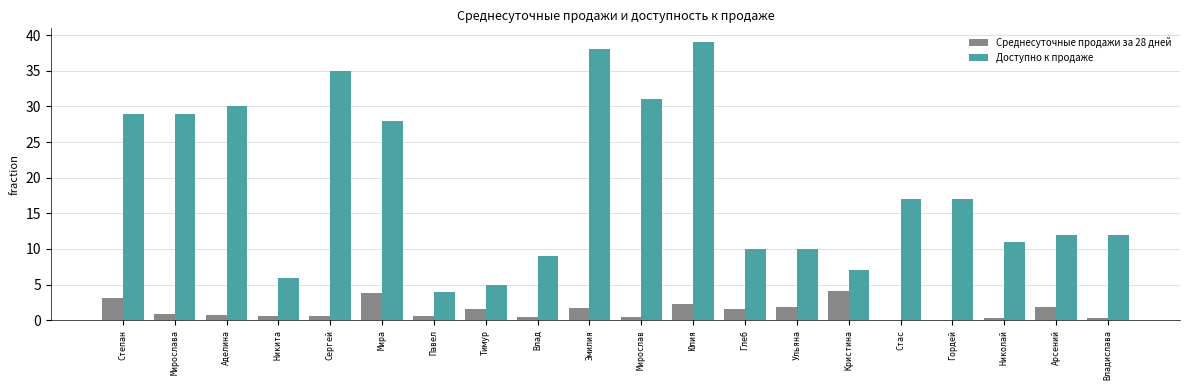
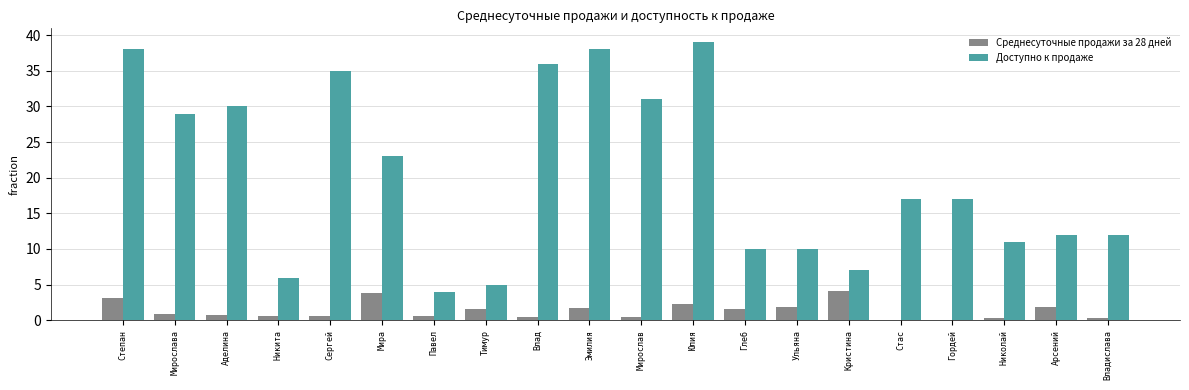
Доступно к продаже, Степан: 29 -> 38
Доступно к продаже, Мира: 28 -> 23
Доступно к продаже, Влад: 9 -> 36
